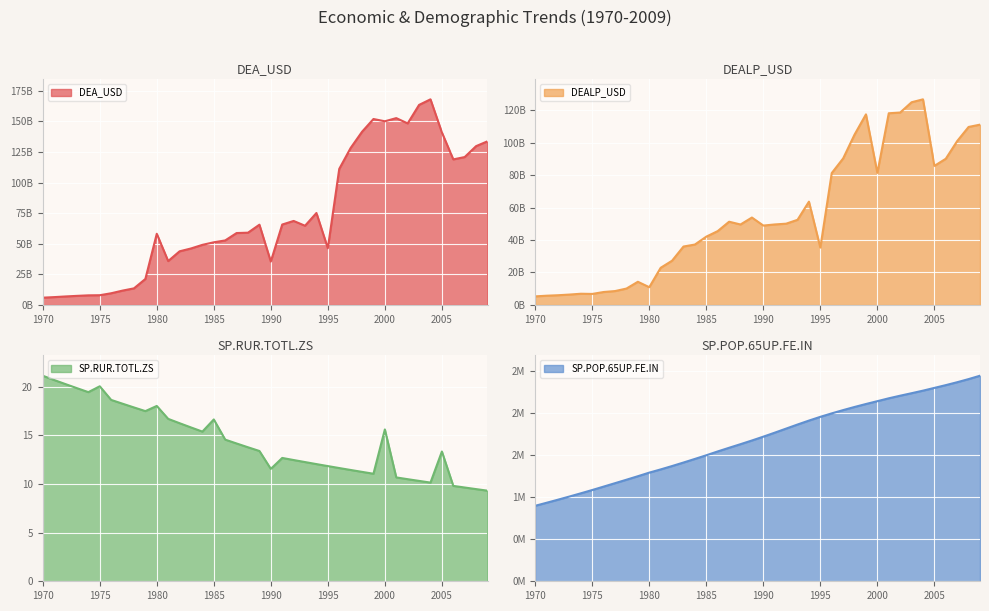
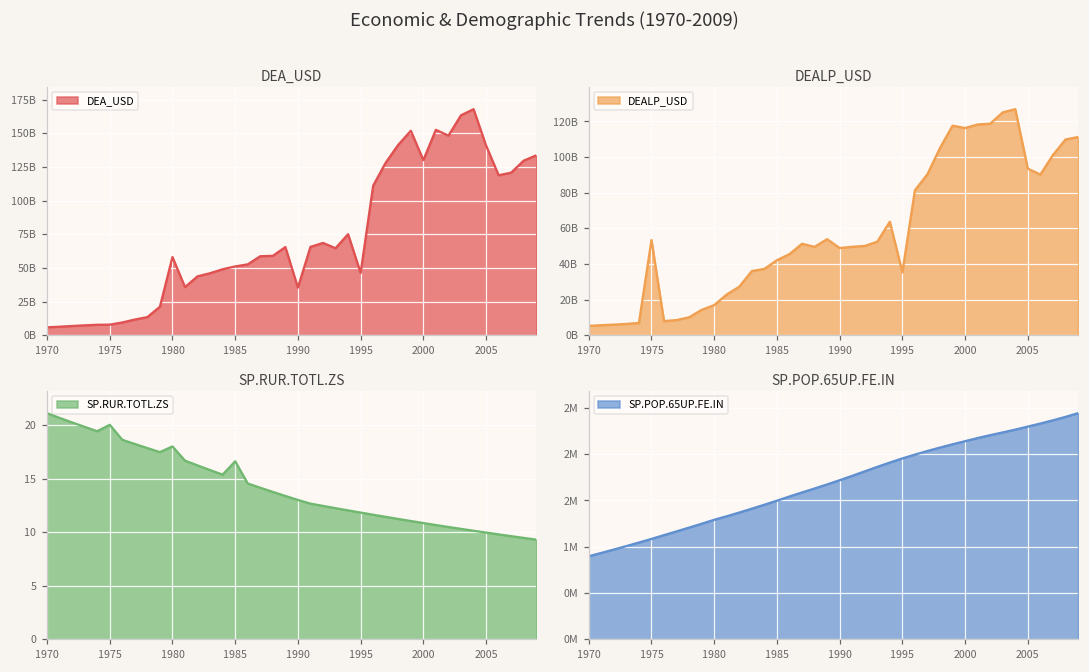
DEA_USD, 2000: 150000000000 -> 130000000000
DEALP_USD, 1975: 7000000000 -> 53000000000
DEALP_USD, 1980: 11000000000 -> 17000000000
DEALP_USD, 2000: 81000000000 -> 116000000000
DEALP_USD, 2005: 86000000000 -> 93000000000
SP.RUR.TOTL.ZS, 1990: 12 -> 13
SP.RUR.TOTL.ZS, 2000: 16 -> 11
SP.RUR.TOTL.ZS, 2005: 13 -> 10
